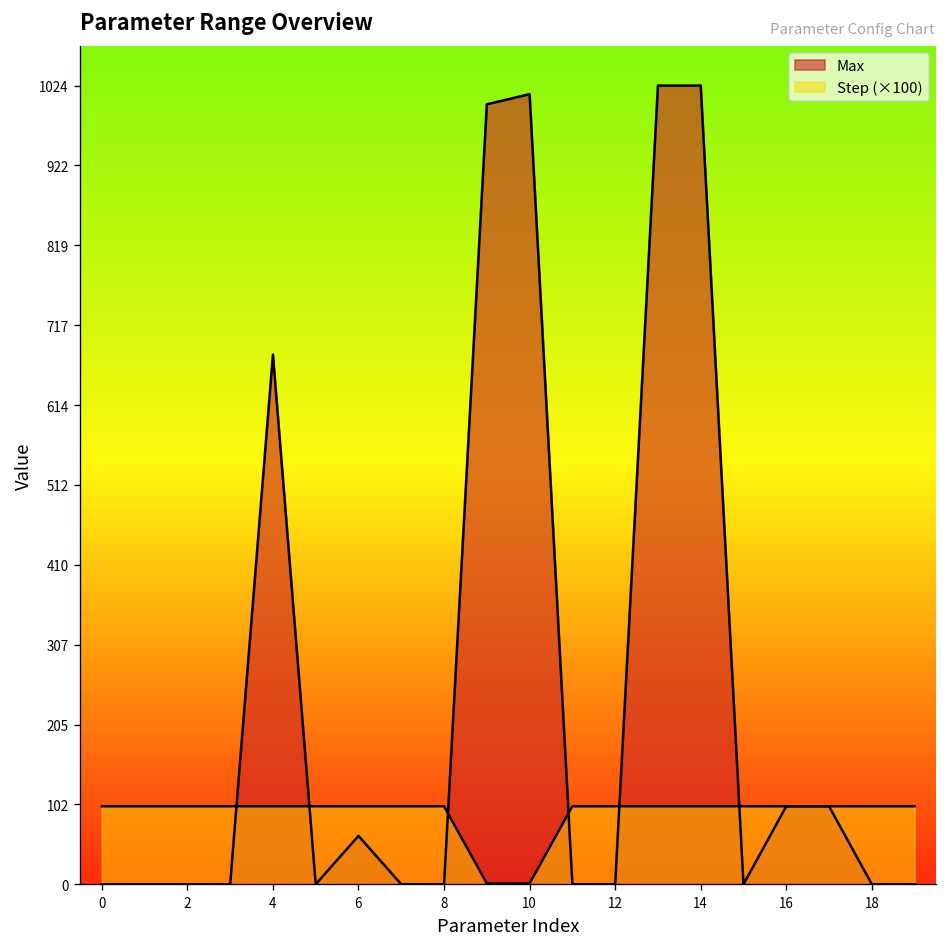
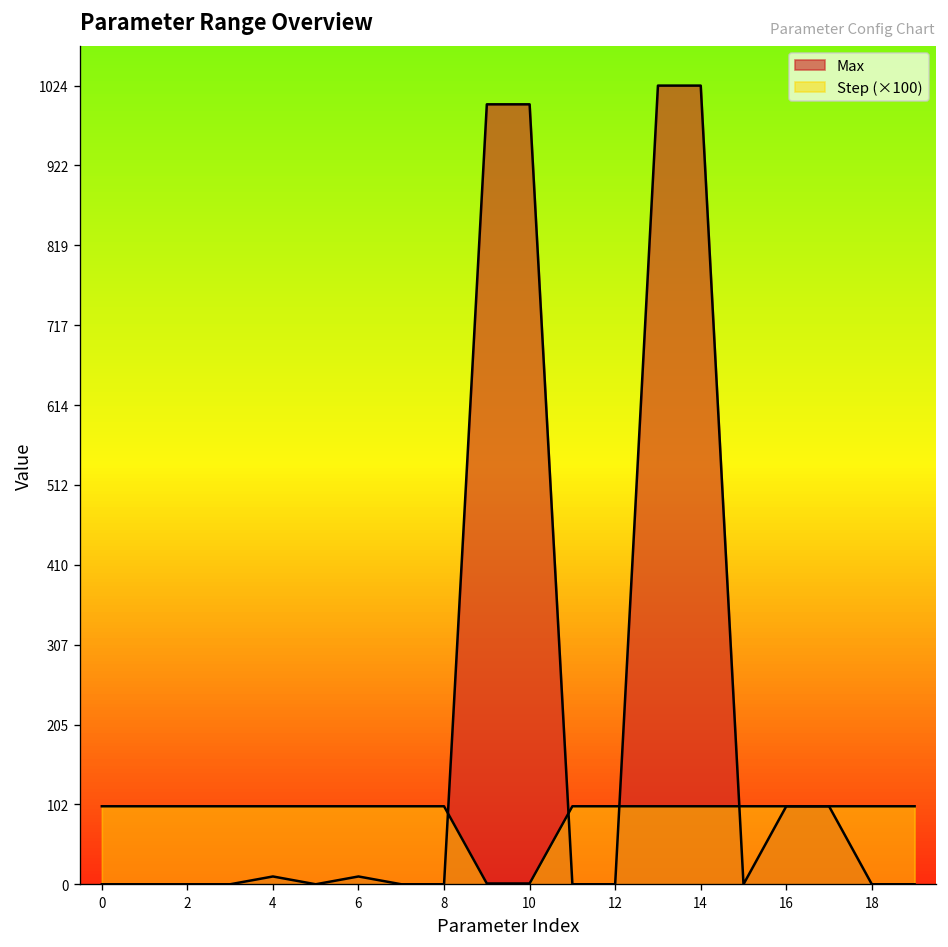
Max, 4: 680 -> 10
Max, 6: 60 -> 10
Max, 10: 1010 -> 1000
